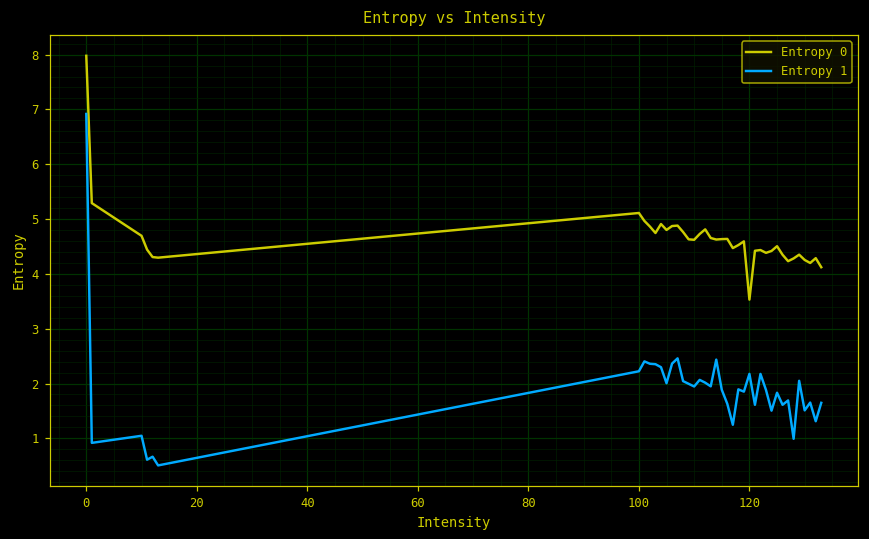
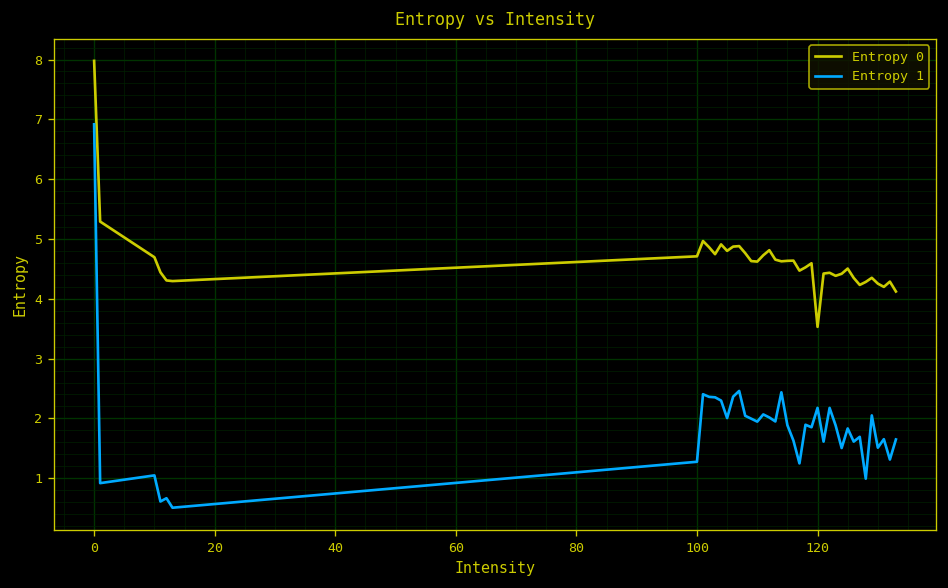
Entropy 0, 100: 5.1 -> 4.7
Entropy 1, 100: 2.2 -> 1.3
